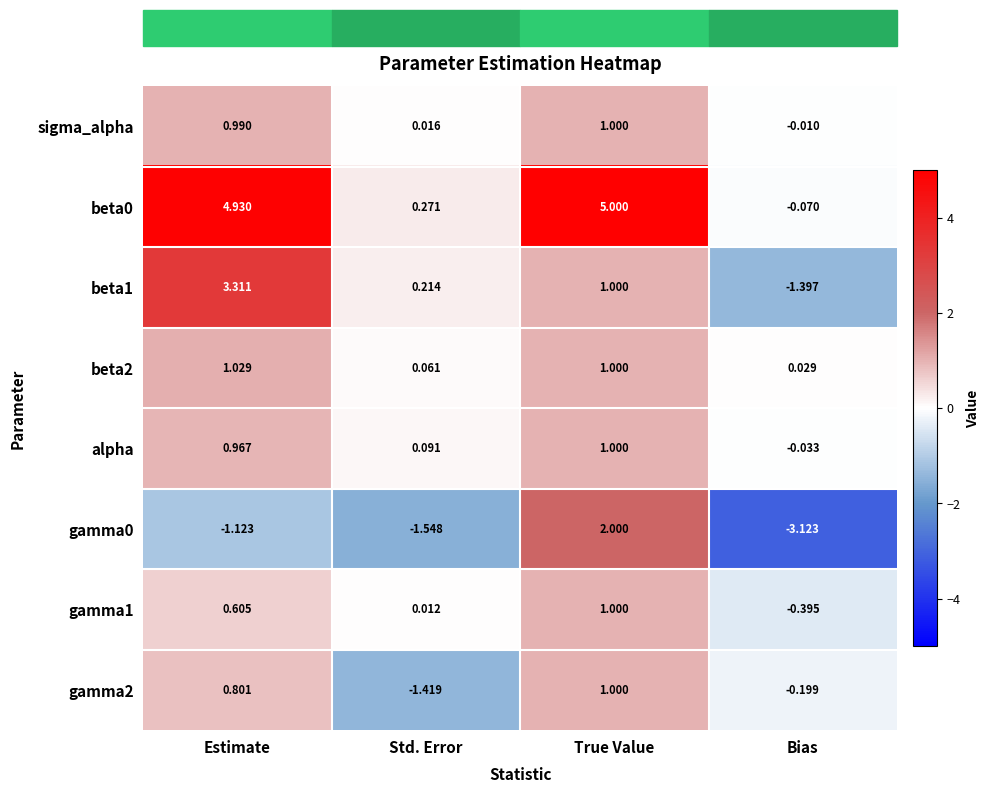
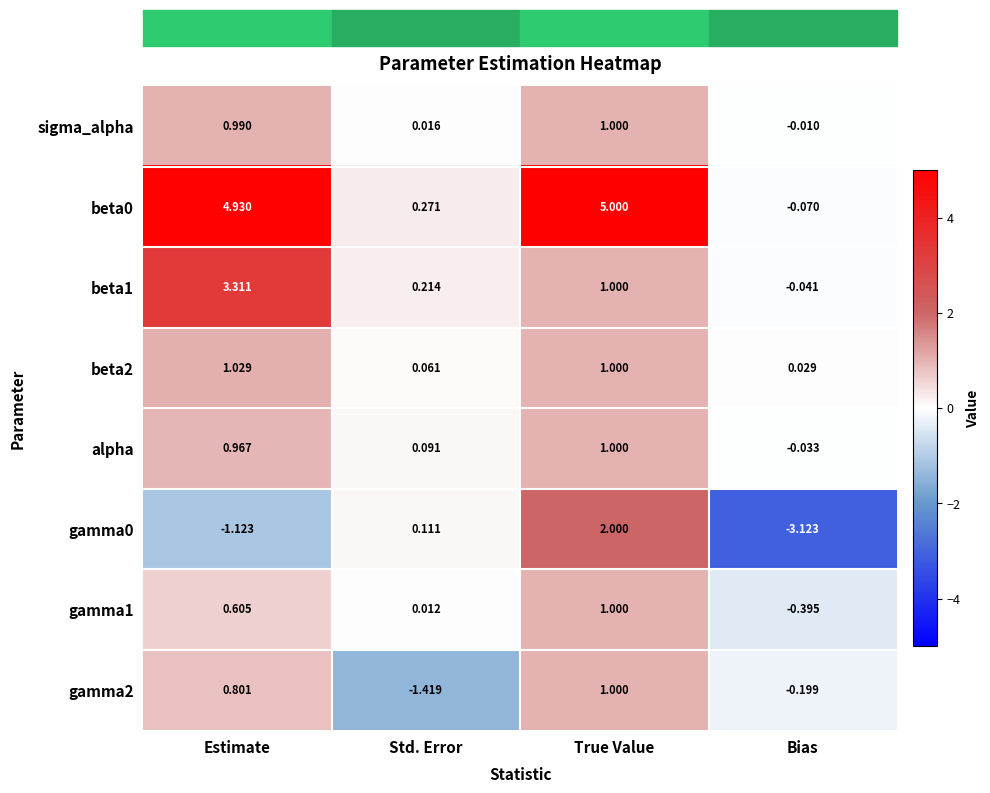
beta1, Bias: -1.397 -> -0.041
gamma0, Std. Error: -1.548 -> 0.111
